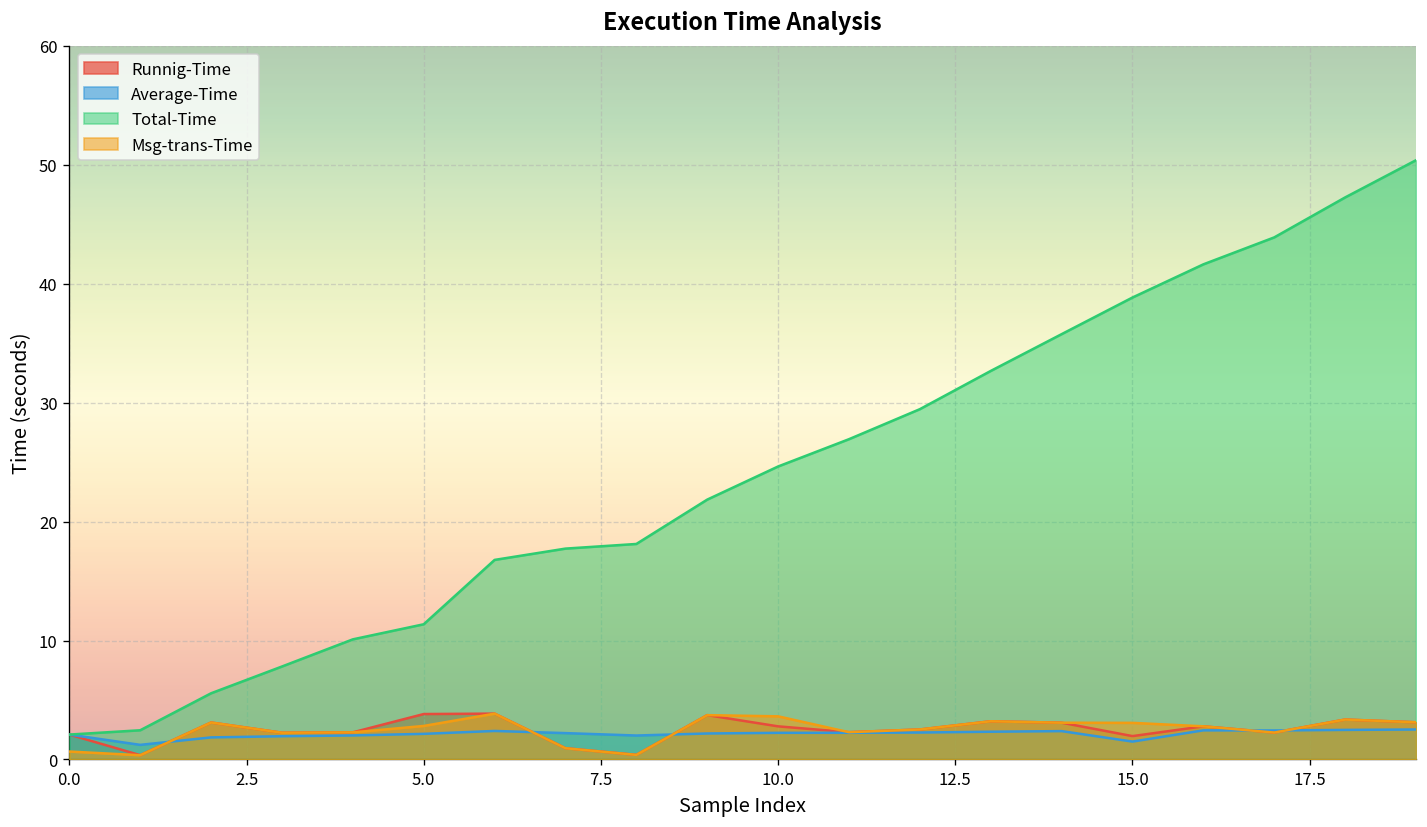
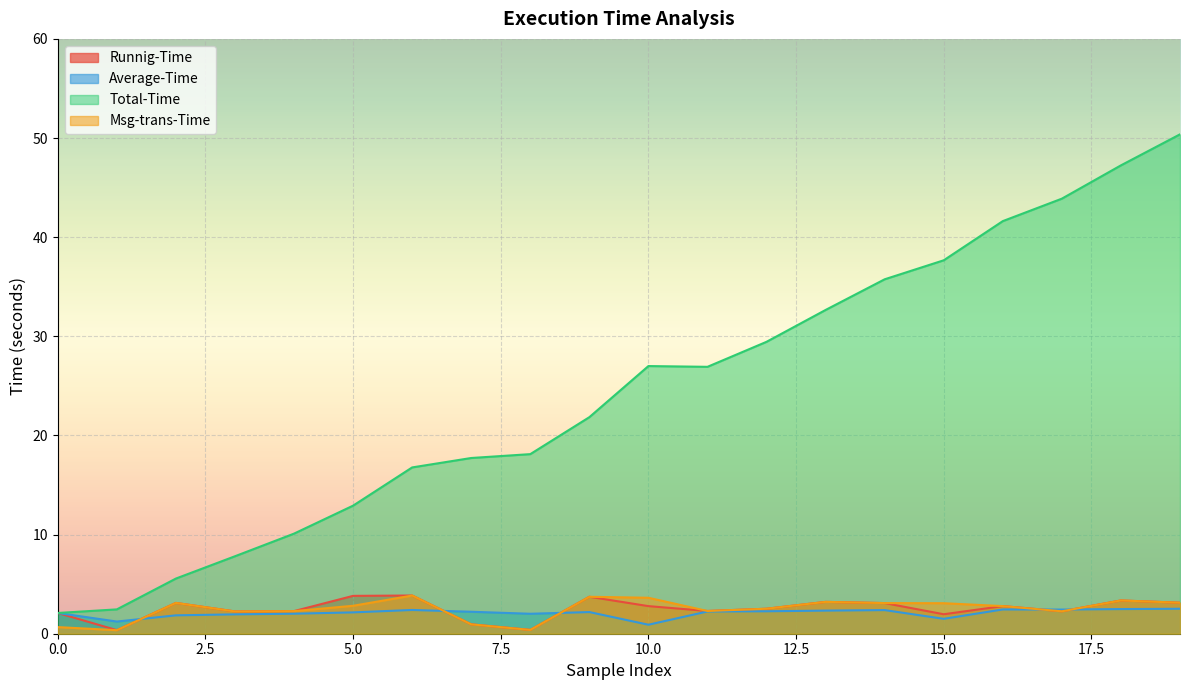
Total-Time, 5.0: 11 -> 13
Average-Time, 10.0: 2 -> 1
Total-Time, 10.0: 25 -> 27
Total-Time, 15.0: 39 -> 38
